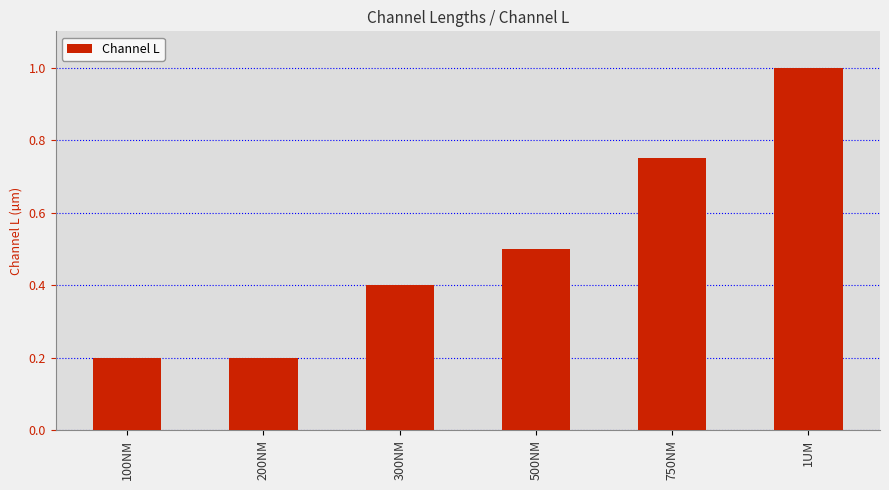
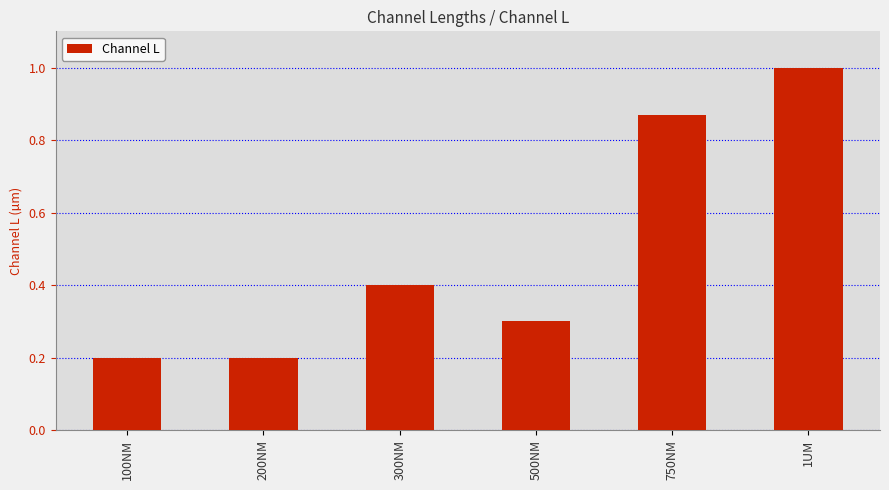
500NM: 0.5 -> 0.3
750NM: 0.75 -> 0.87
